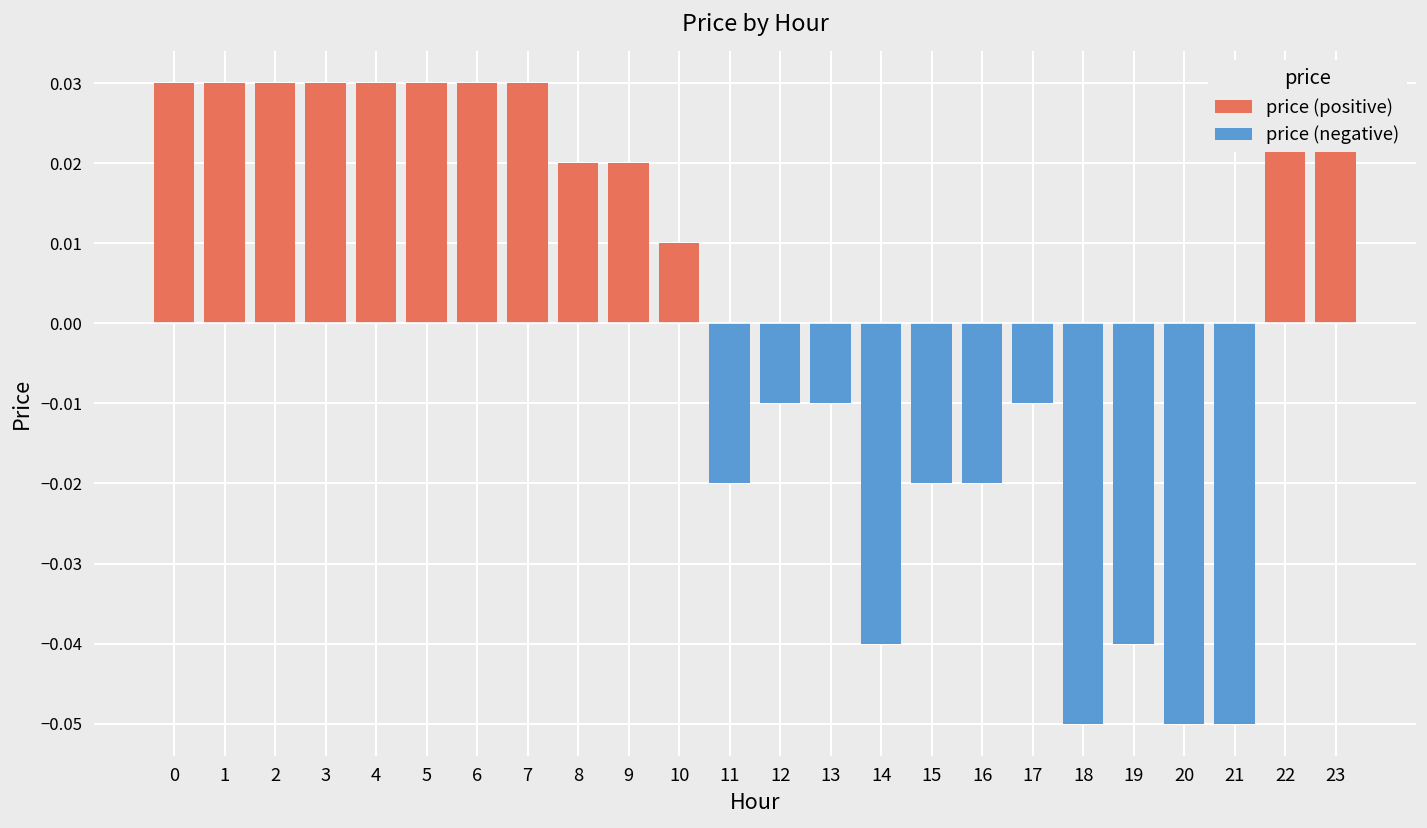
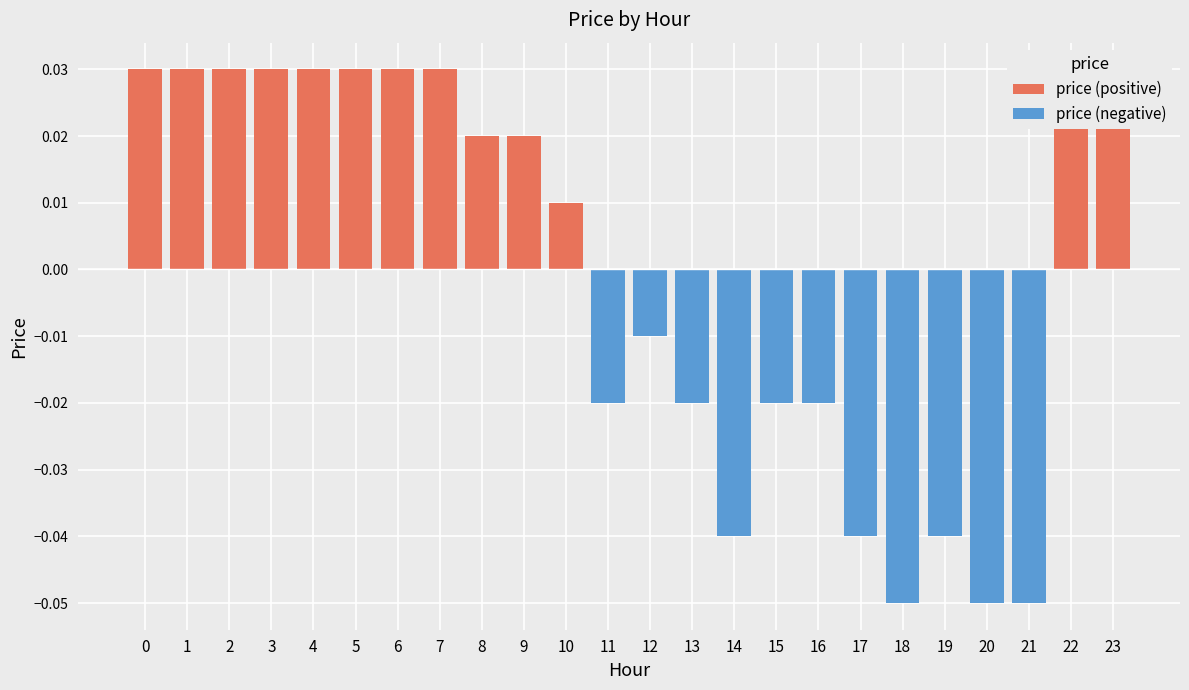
price (negative), 13: -0.01 -> -0.02
price (negative), 17: -0.01 -> -0.04
